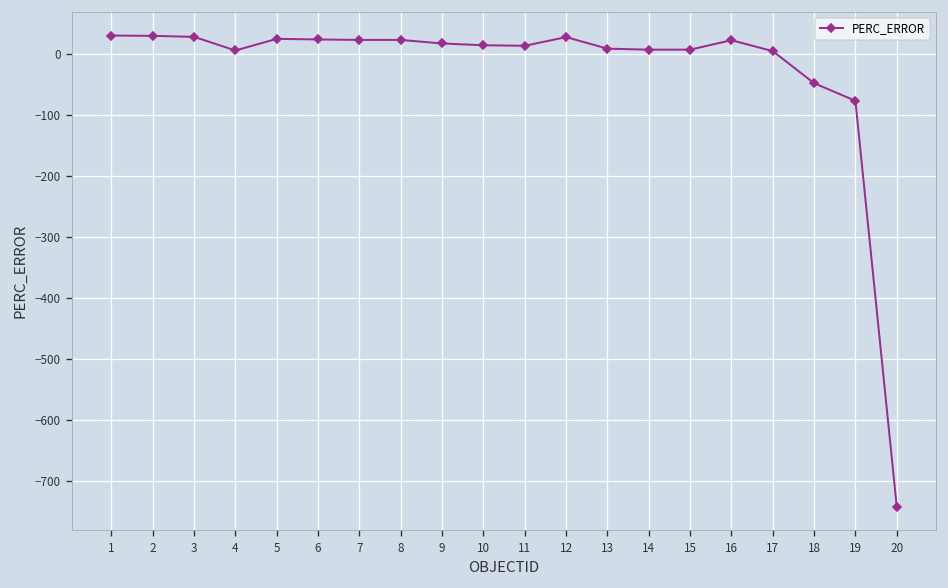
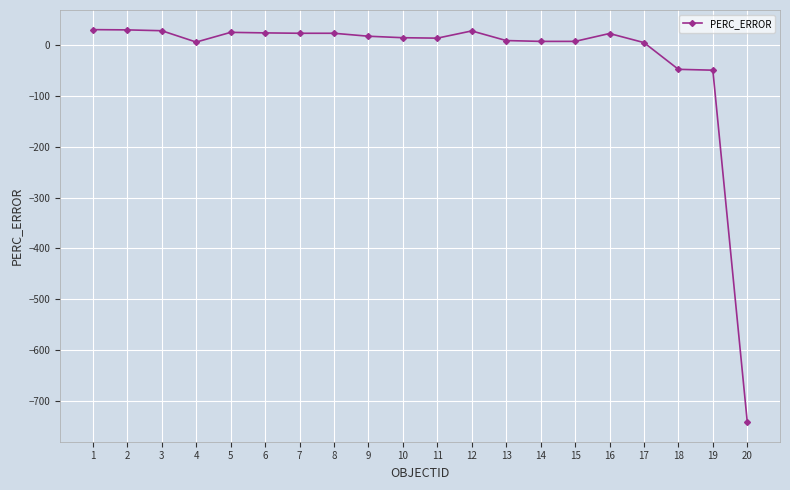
19: -80 -> -50
